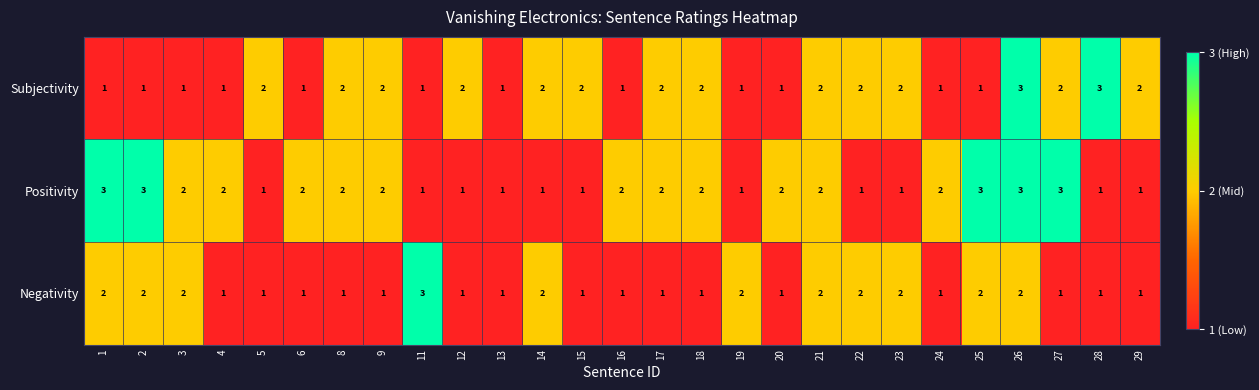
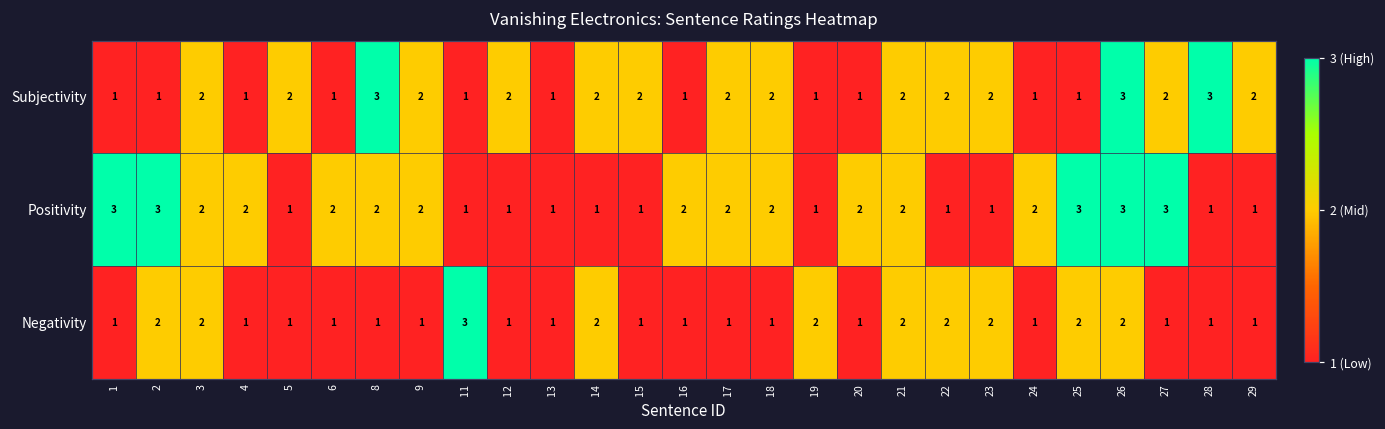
Subjectivity, 3: 1 -> 2
Subjectivity, 8: 2 -> 3
Negativity, 1: 2 -> 1
